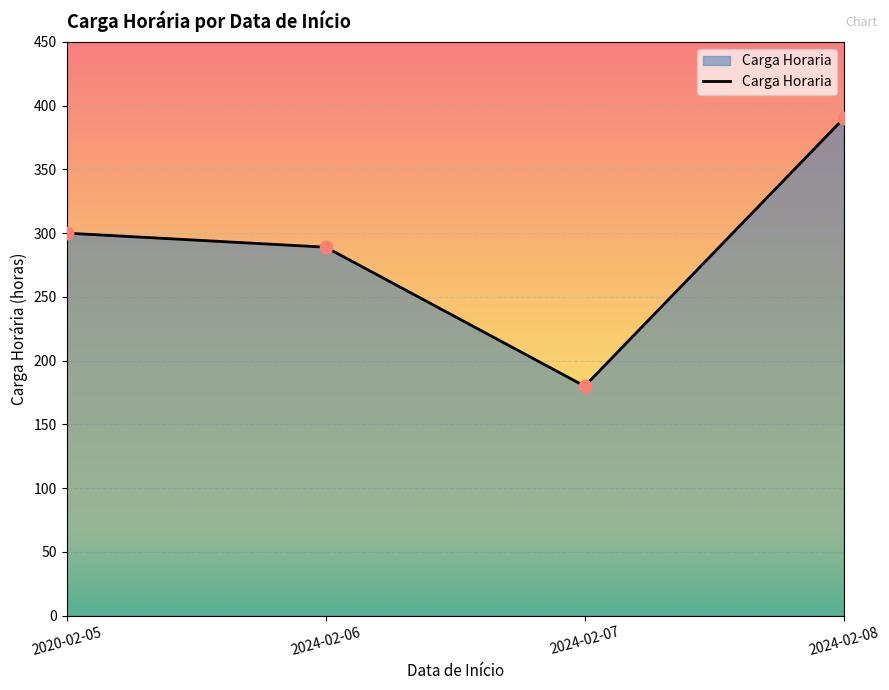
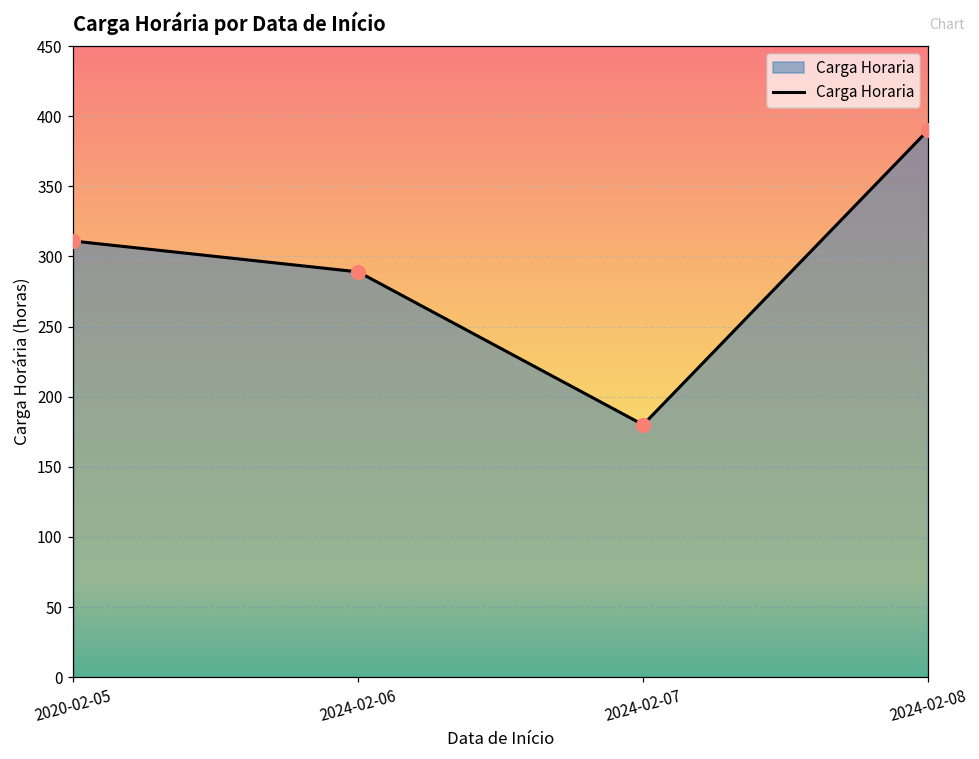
2020-02-05: 300 -> 311
